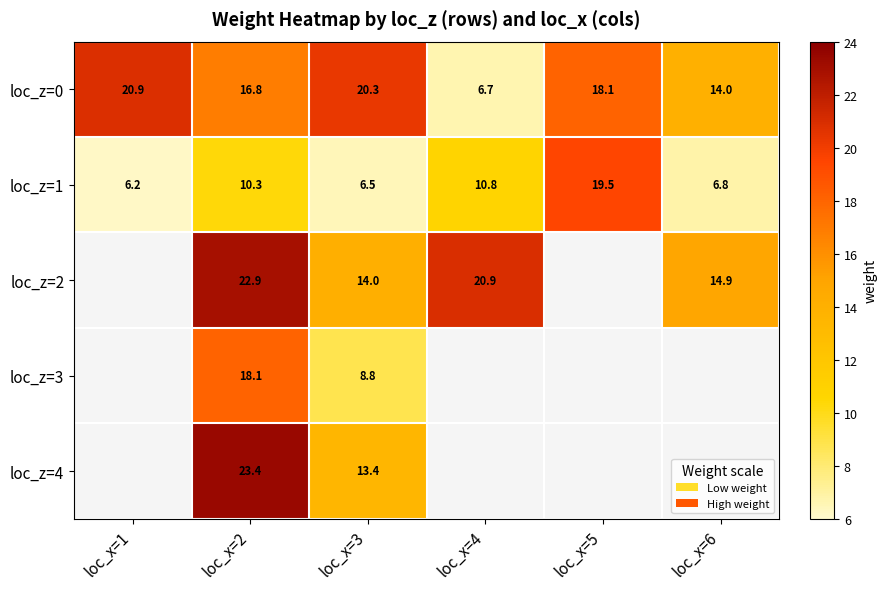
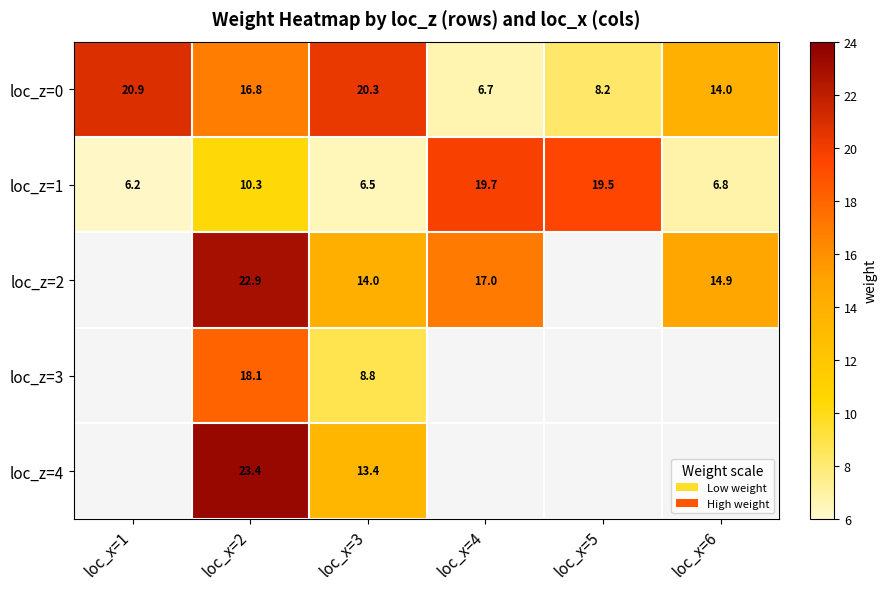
loc_z=0, loc_x=5: 18.1 -> 8.2
loc_z=1, loc_x=4: 10.8 -> 19.7
loc_z=2, loc_x=4: 20.9 -> 17.0
